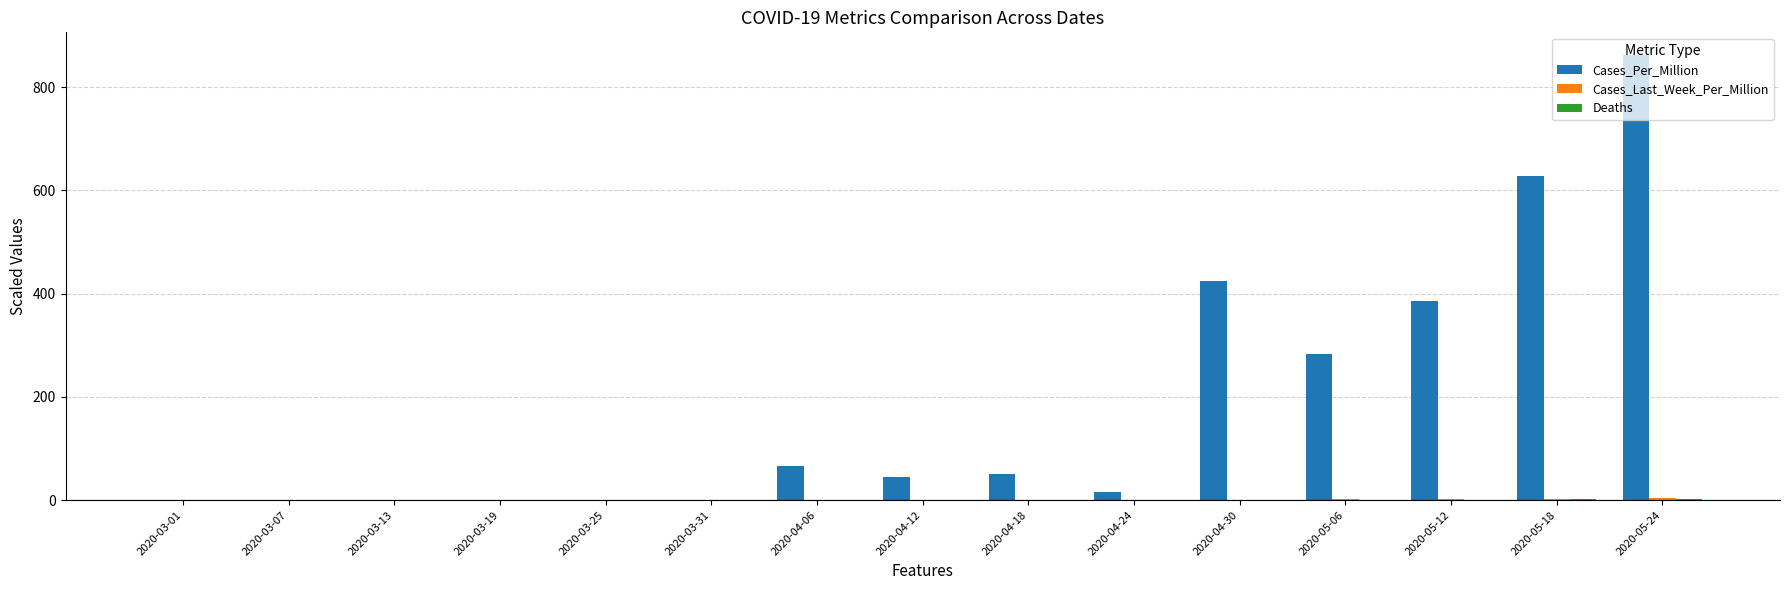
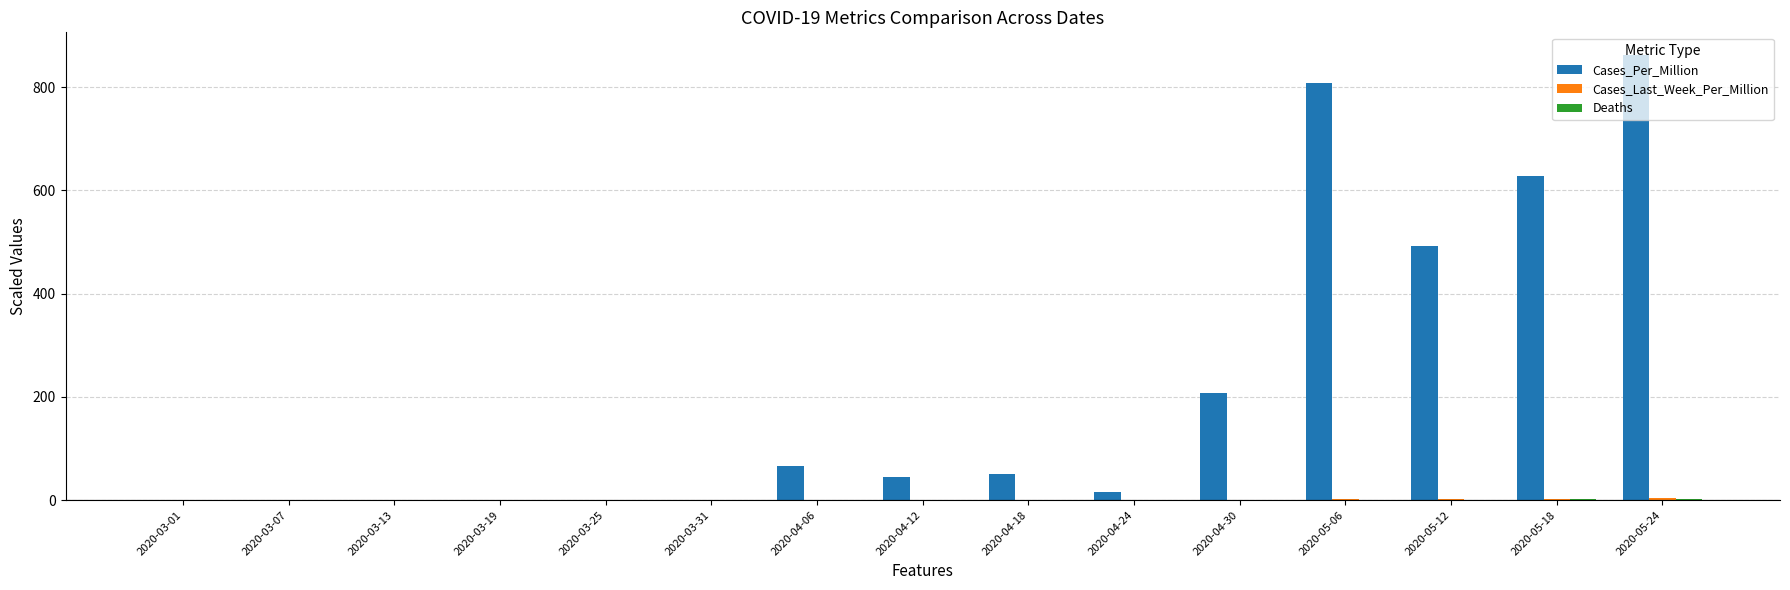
Cases_Per_Million, 2020-04-30: 420 -> 210
Cases_Per_Million, 2020-05-06: 280 -> 810
Cases_Per_Million, 2020-05-12: 390 -> 490
